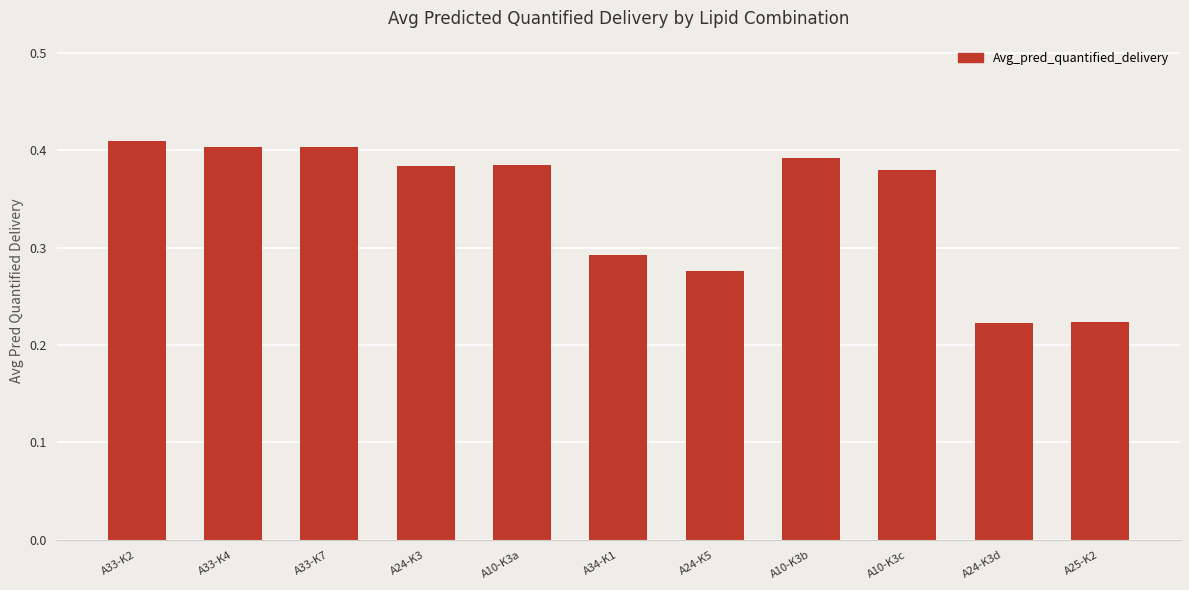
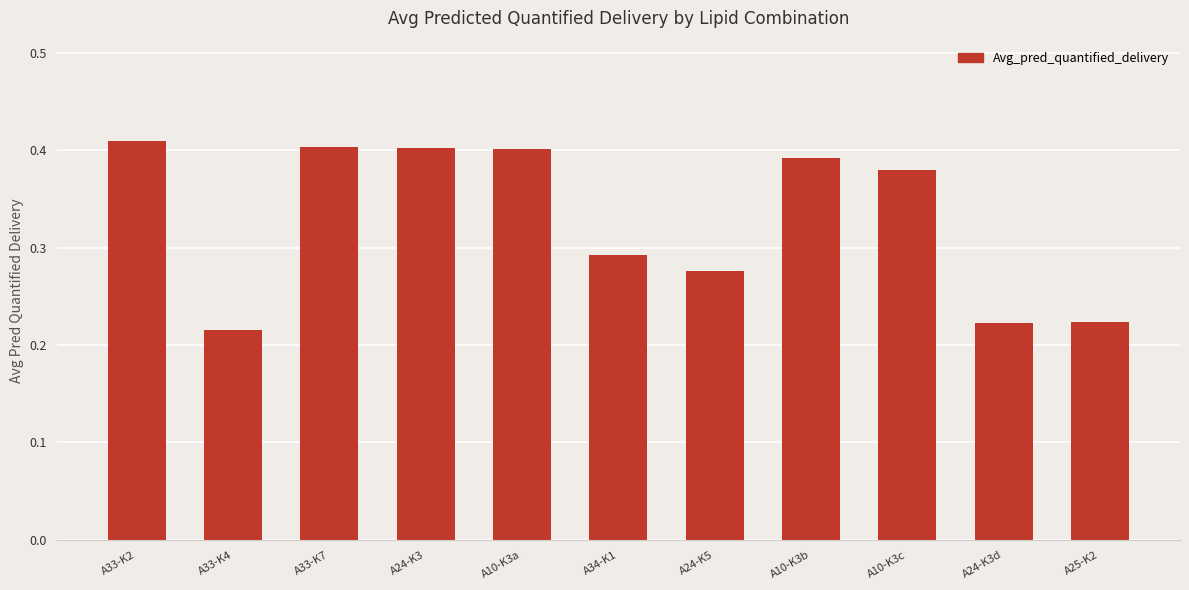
A33-K4: 0.40 -> 0.22
A24-K3: 0.38 -> 0.40
A10-K3a: 0.38 -> 0.40
